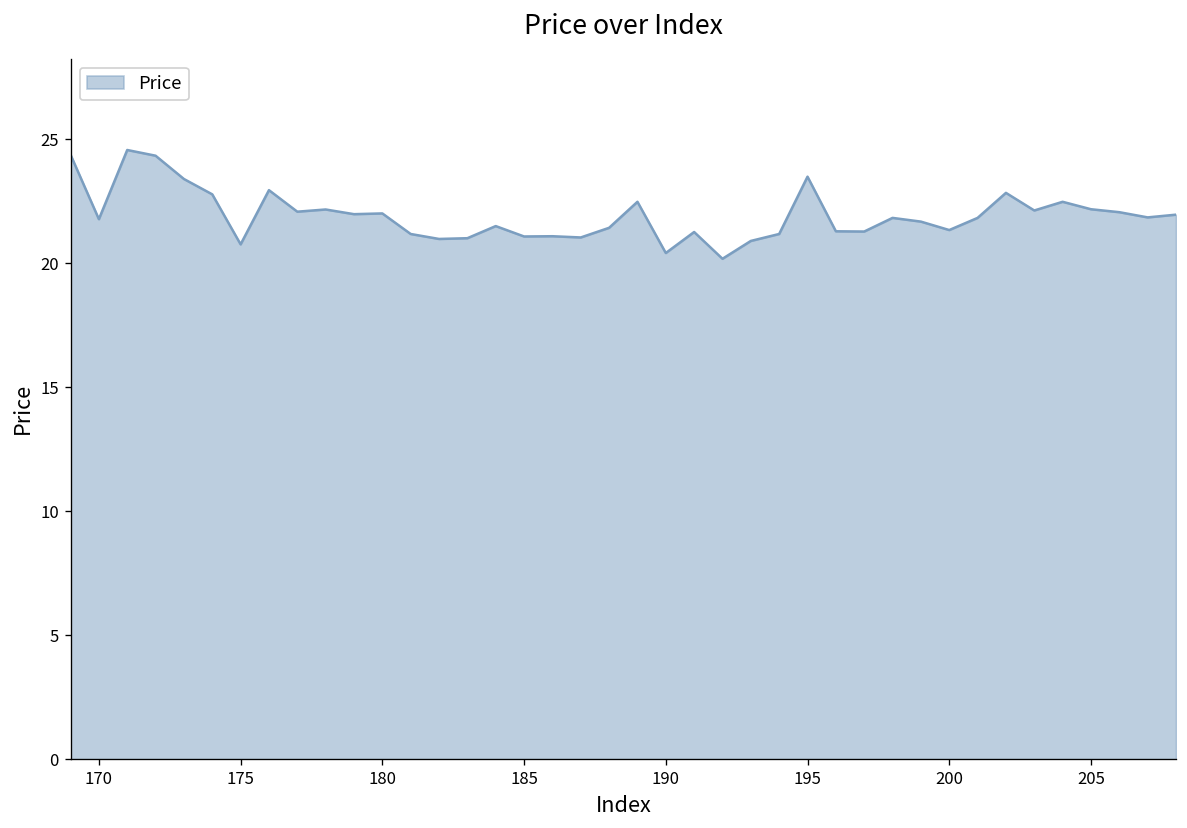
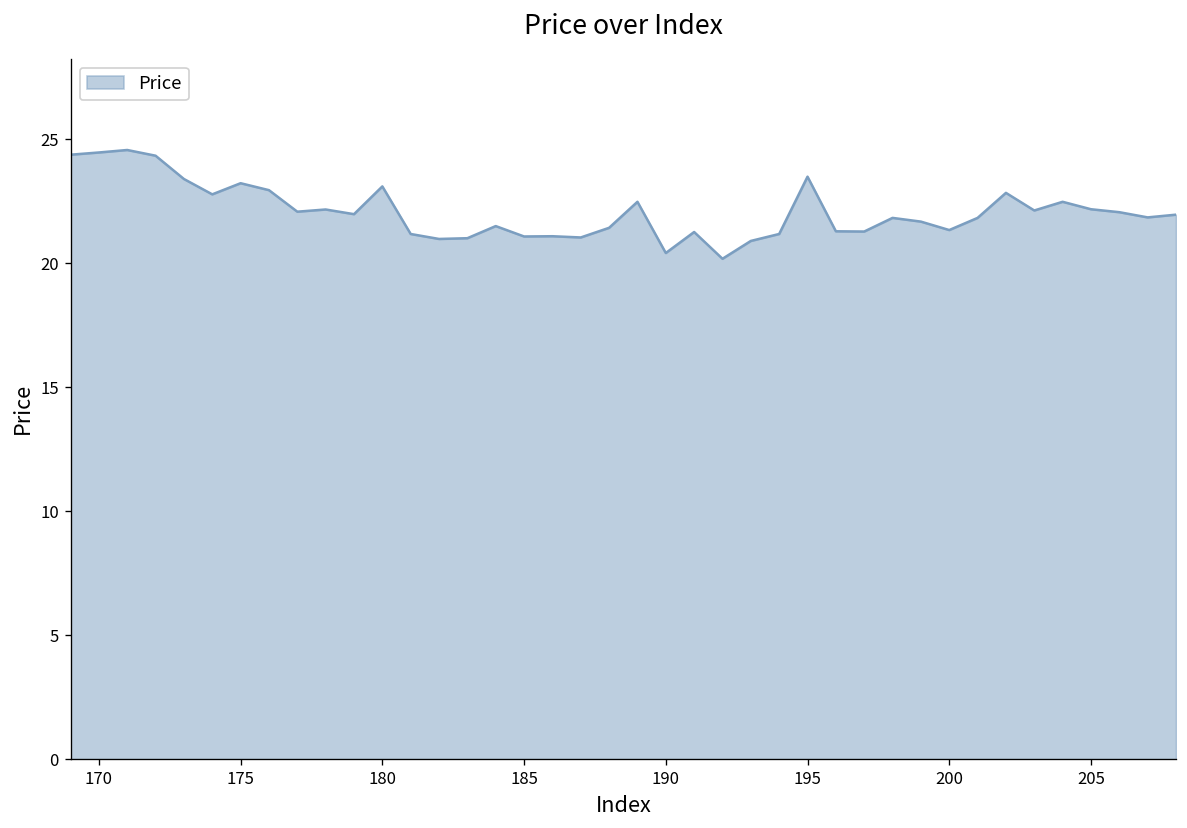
170: 21.8 -> 24.5
175: 20.8 -> 23.2
180: 22.0 -> 23.1
